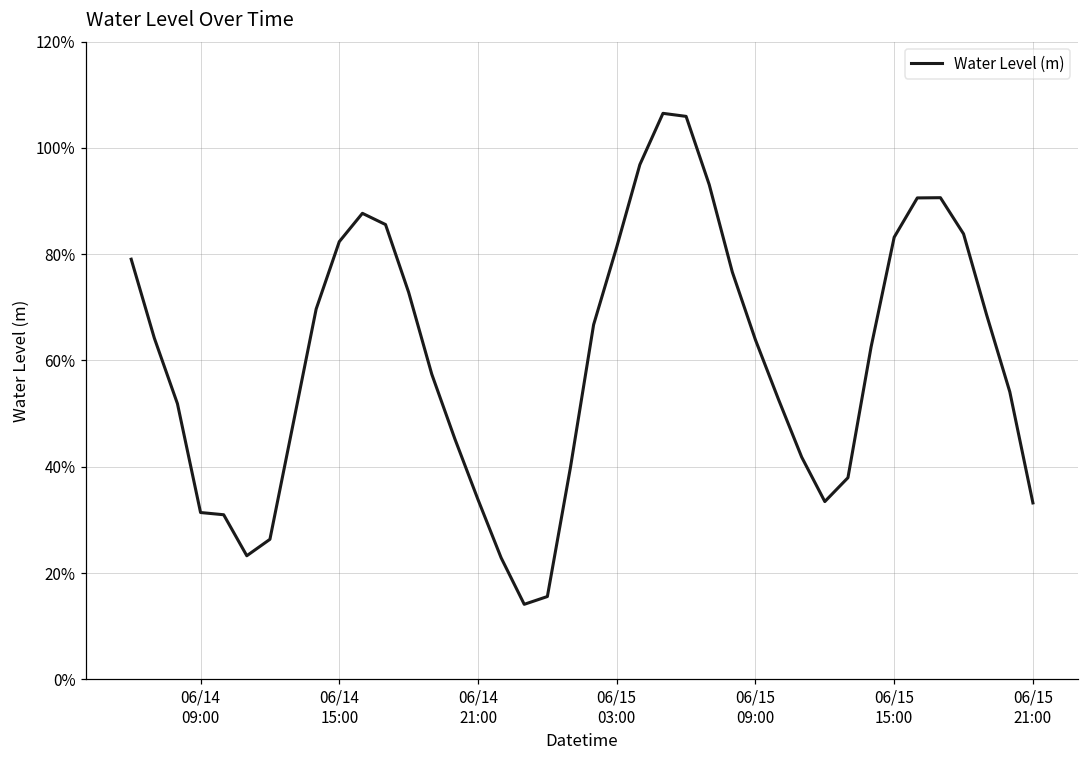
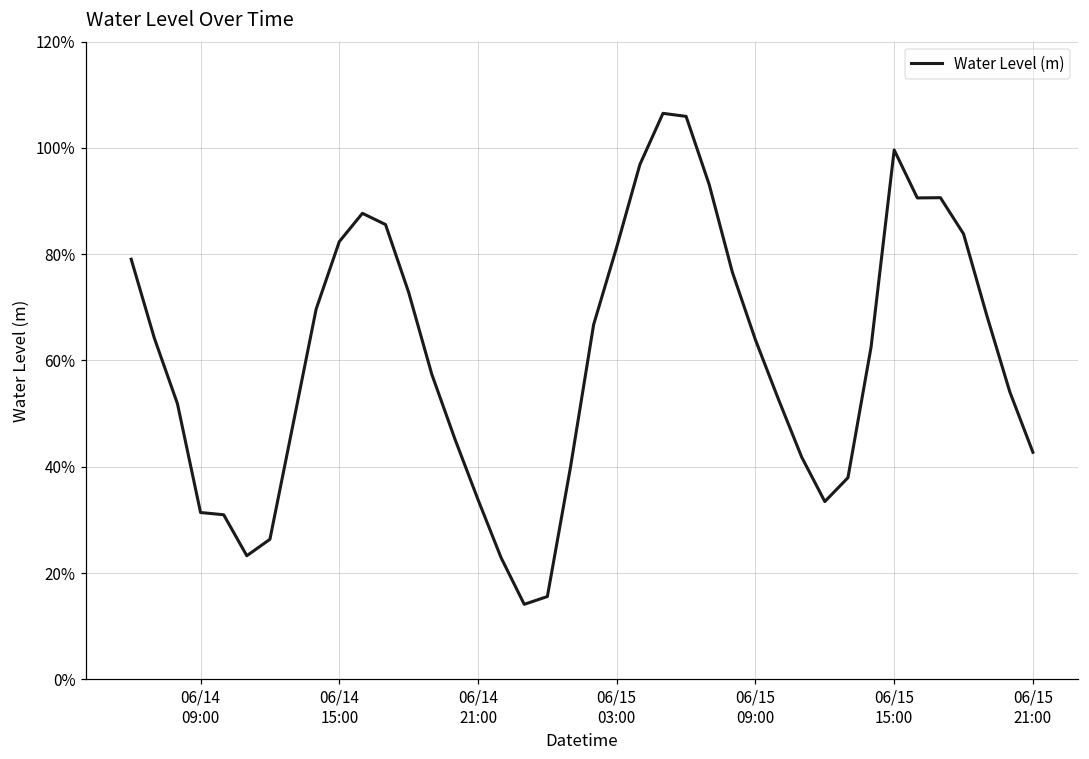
06/15 15:00: 83% -> 100%
06/15 21:00: 33% -> 43%
